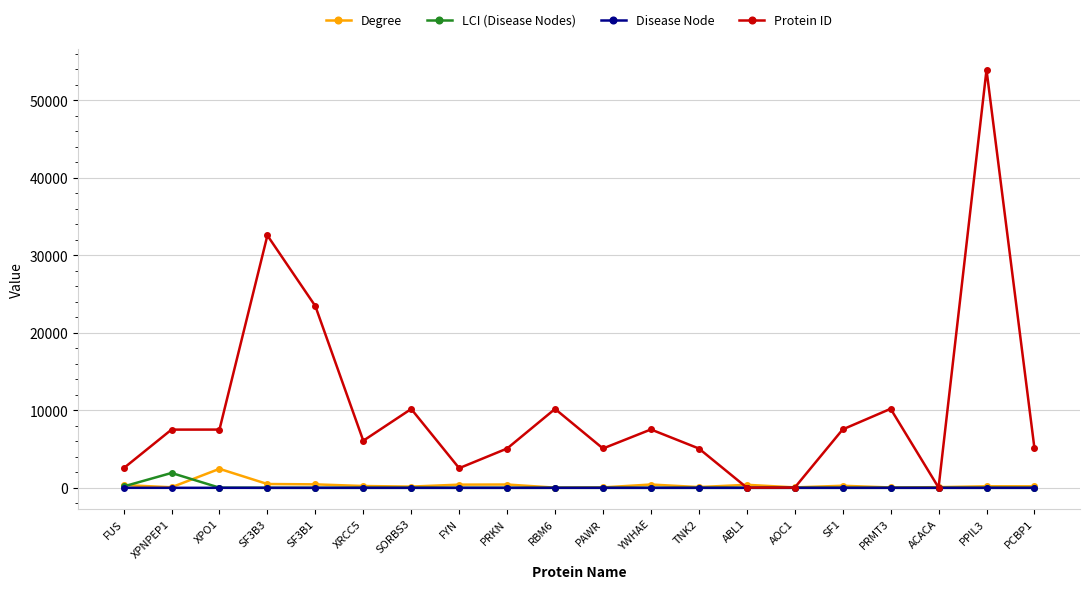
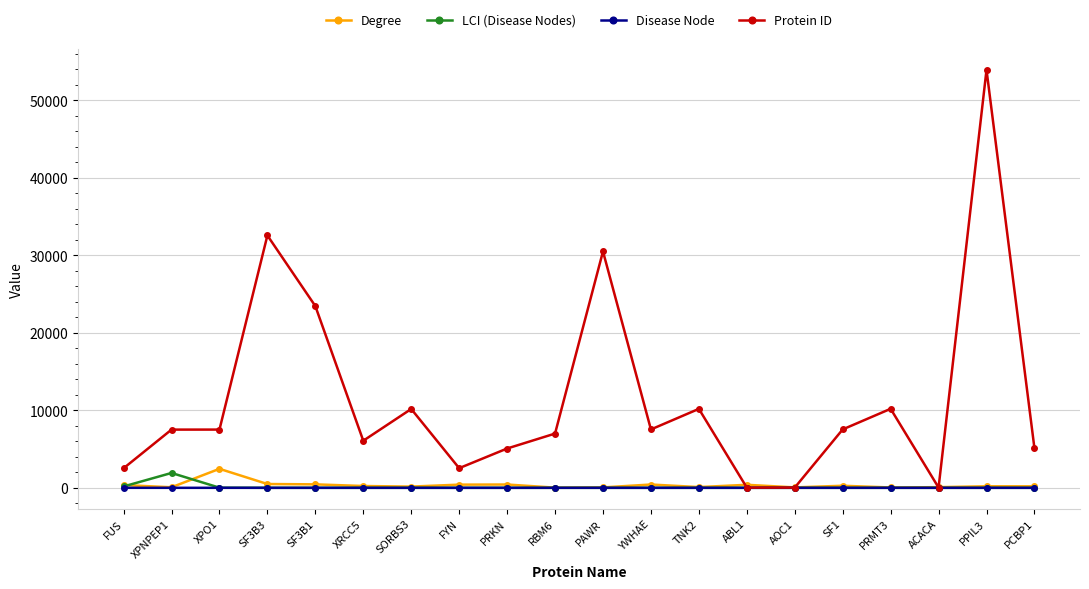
Protein ID, RBM6: 10000 -> 7000
Protein ID, PAWR: 5000 -> 31000
Protein ID, TNK2: 5000 -> 10000
